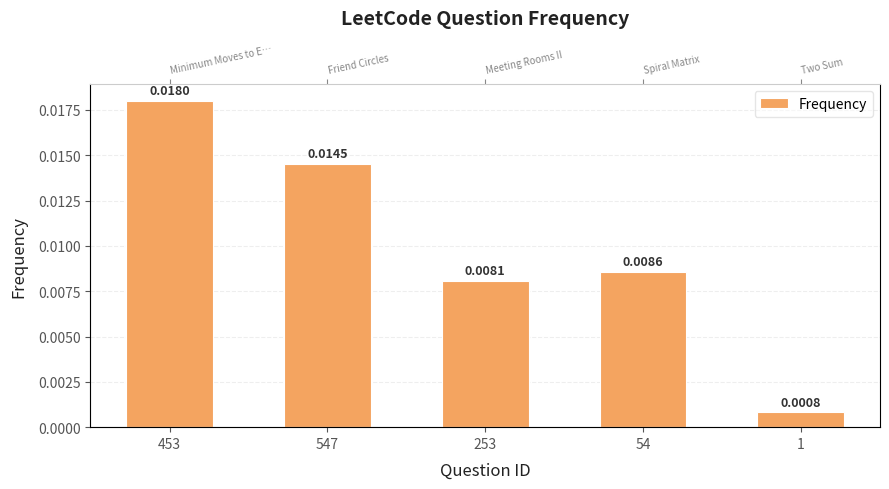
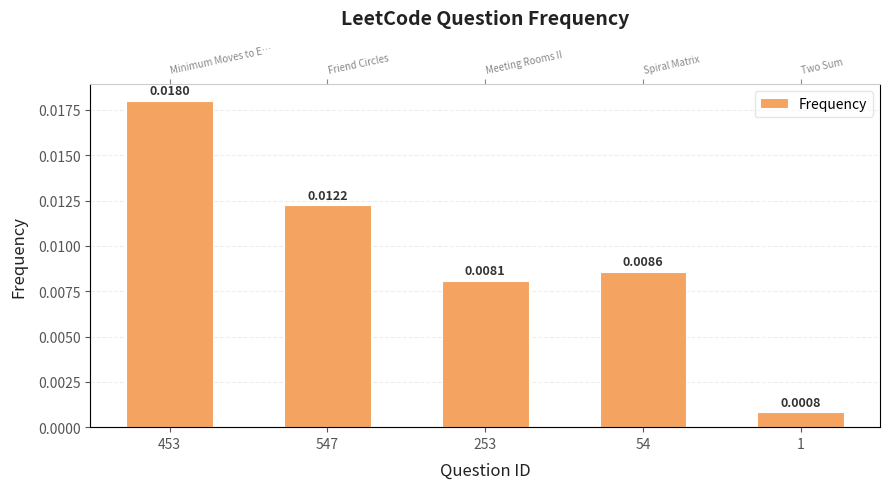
547: 0.0145 -> 0.0122
